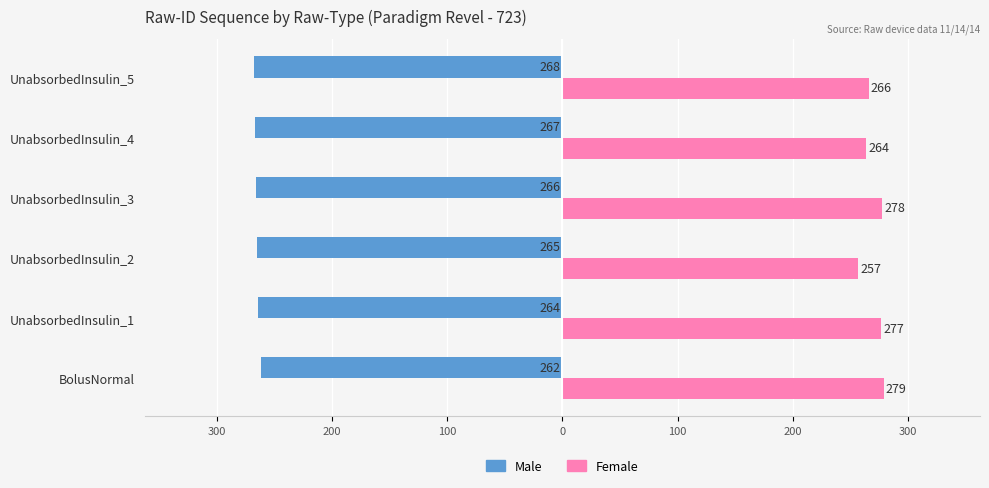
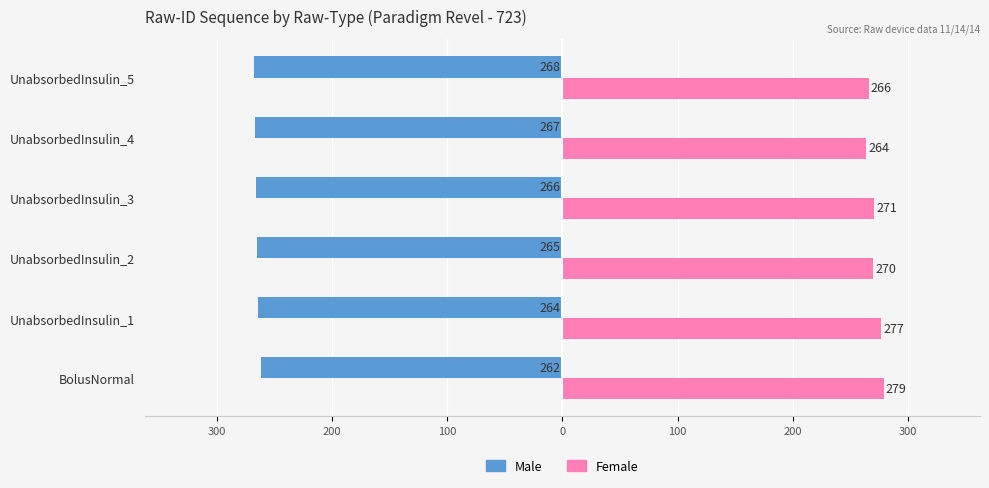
Female, UnabsorbedInsulin_3: 278 -> 271
Female, UnabsorbedInsulin_2: 257 -> 270
